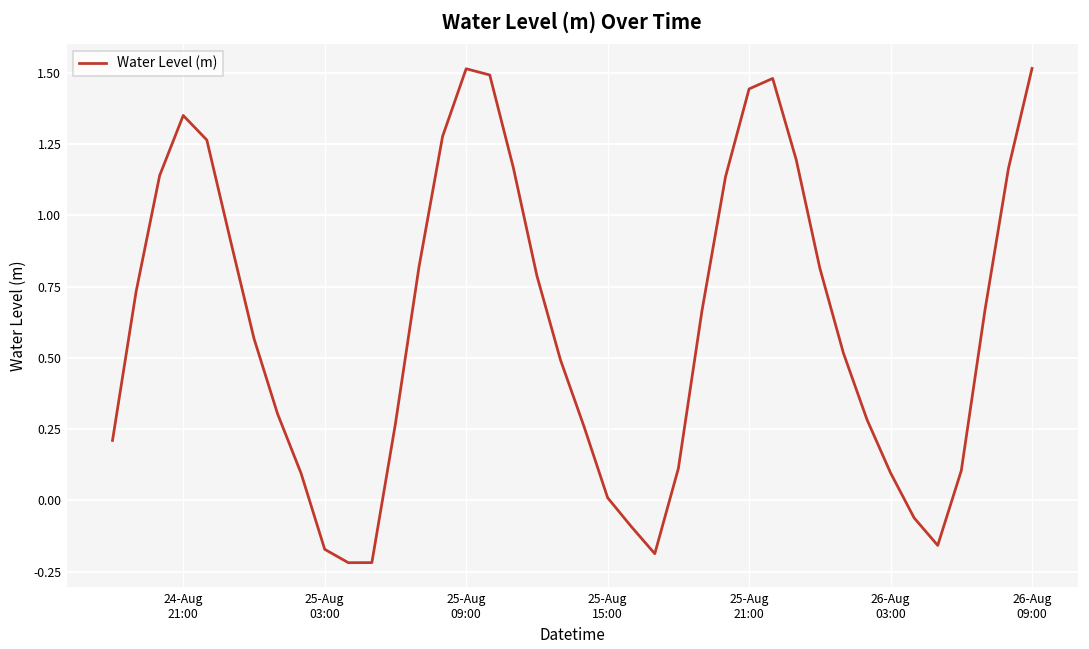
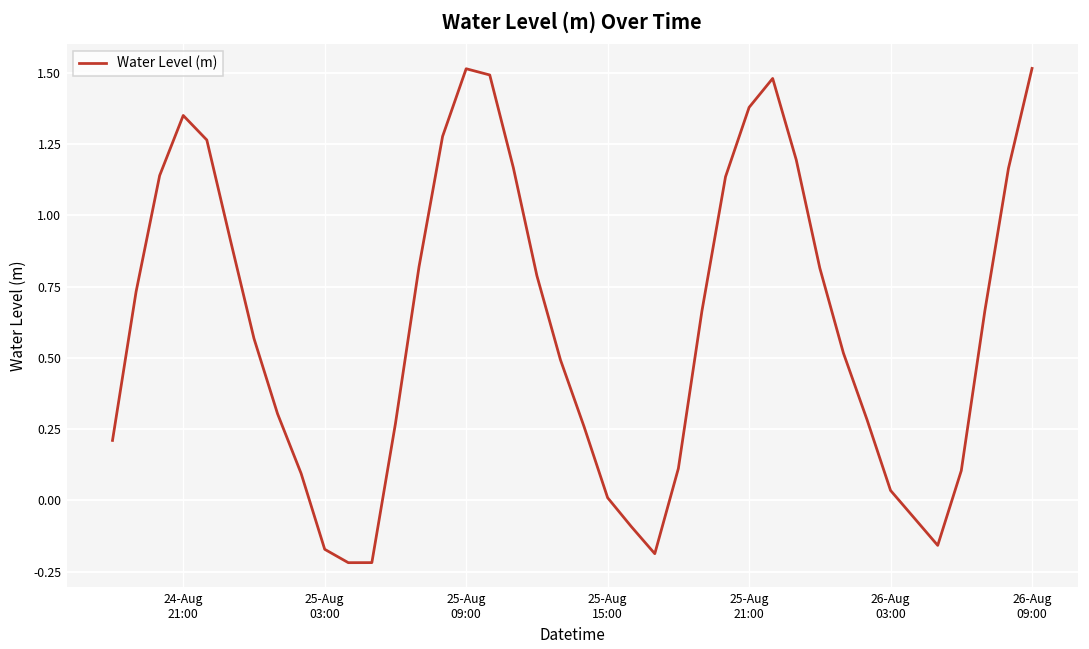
25-Aug 21:00: 1.44 -> 1.38
26-Aug 03:00: 0.10 -> 0.03
